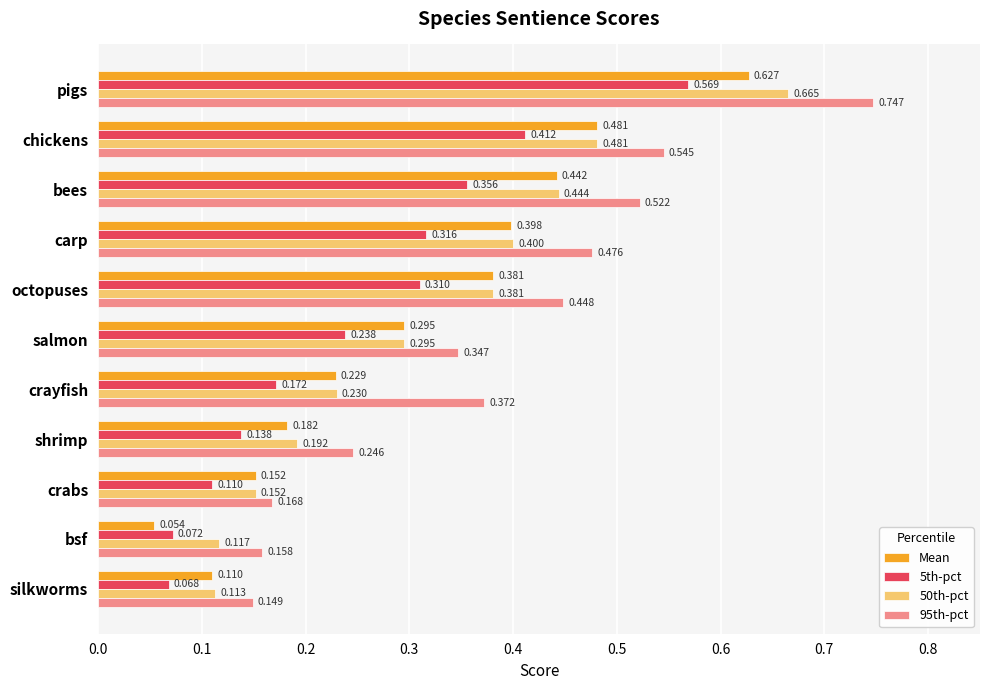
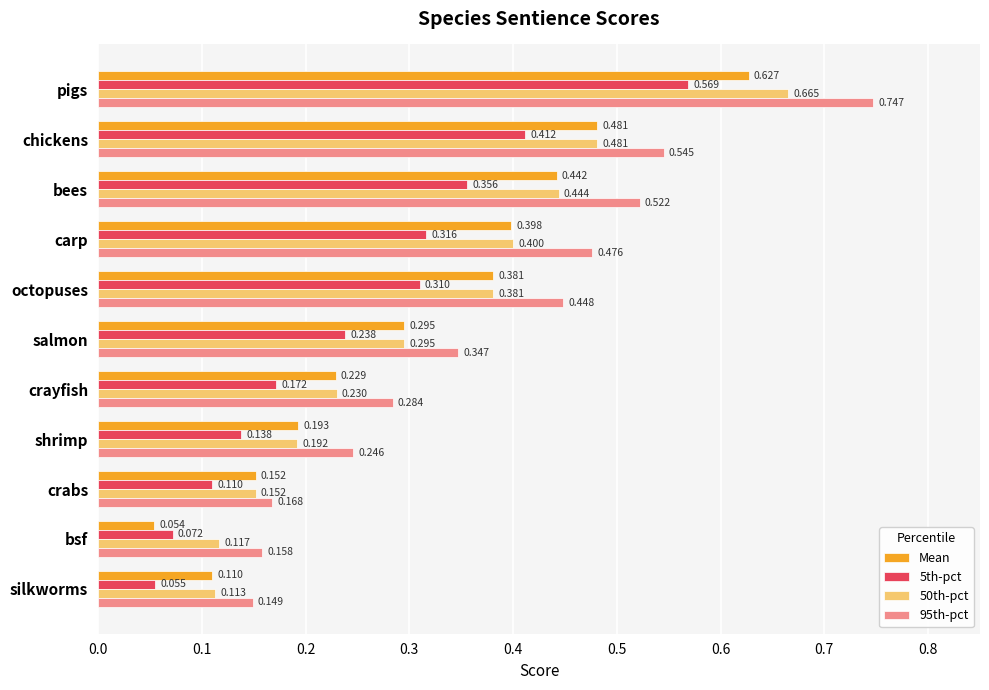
95th-pct, crayfish: 0.372 -> 0.284
Mean, shrimp: 0.182 -> 0.193
5th-pct, silkworms: 0.068 -> 0.055
